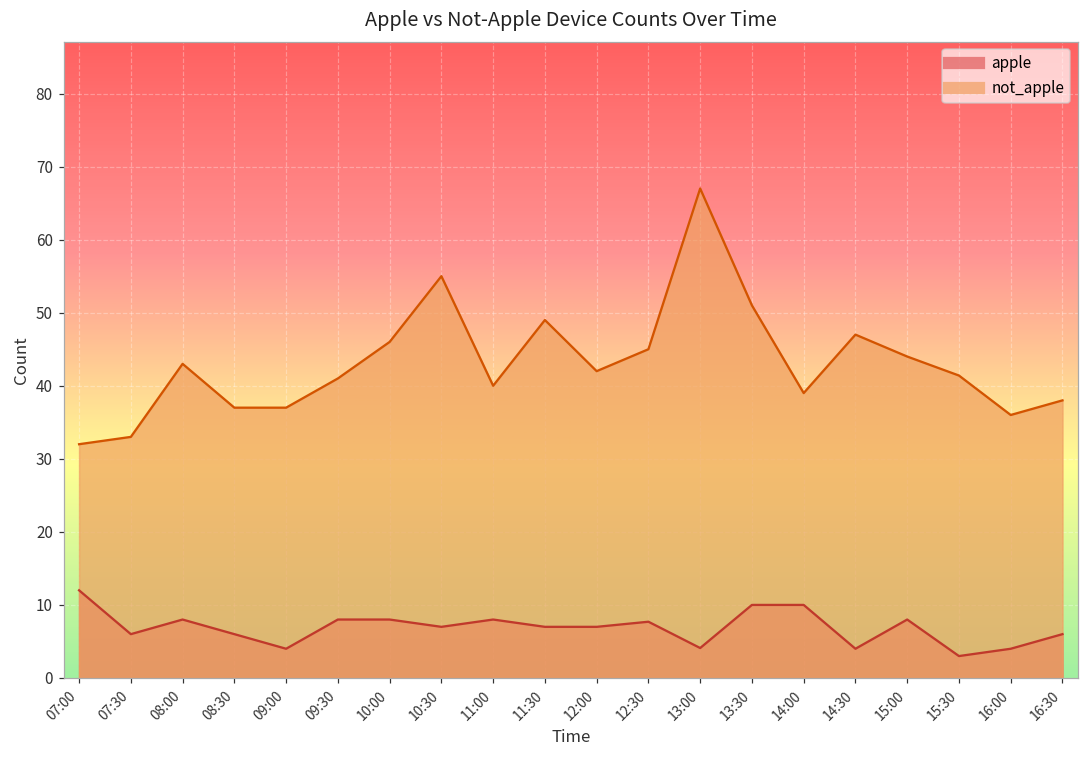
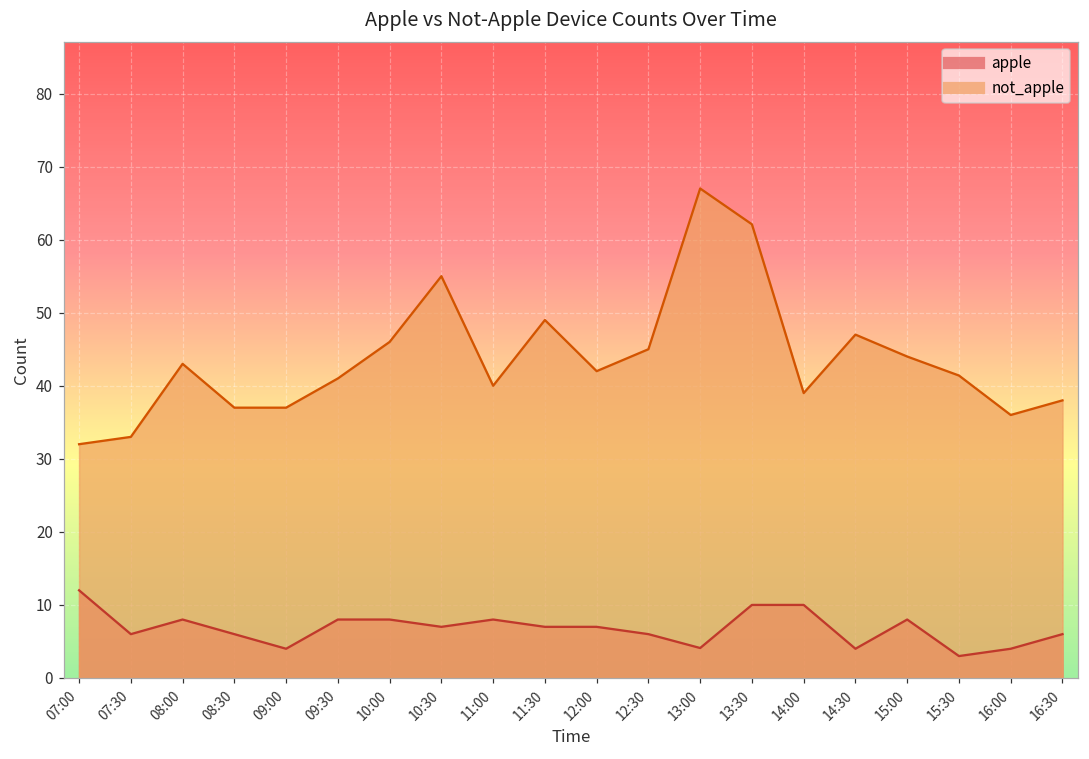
apple, 12:30: 8 -> 6
not_apple, 13:30: 51 -> 62
